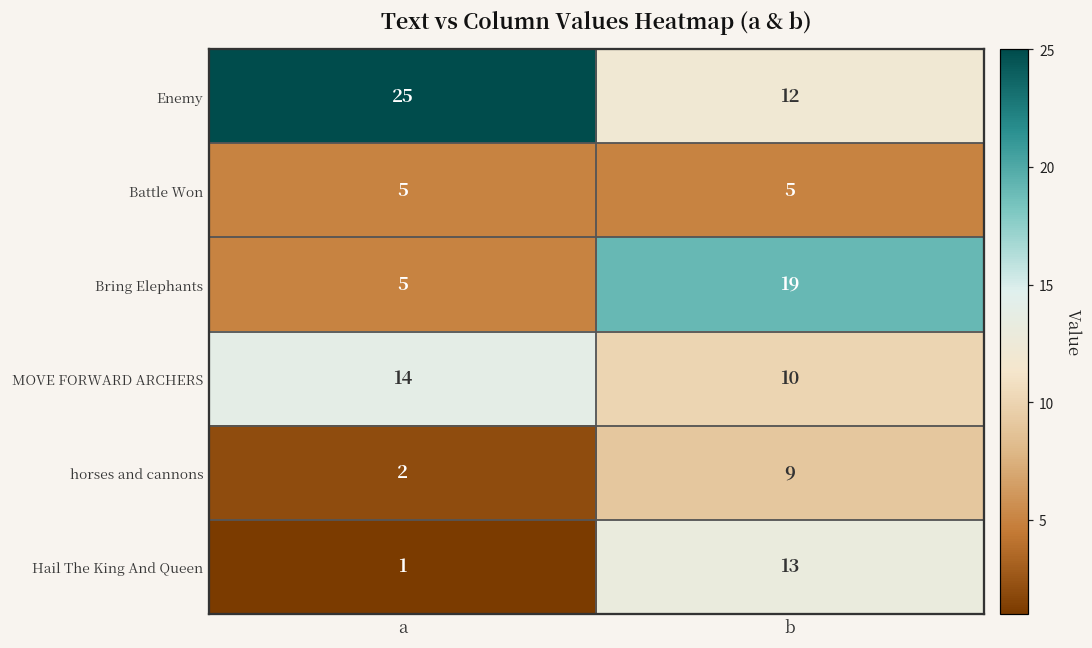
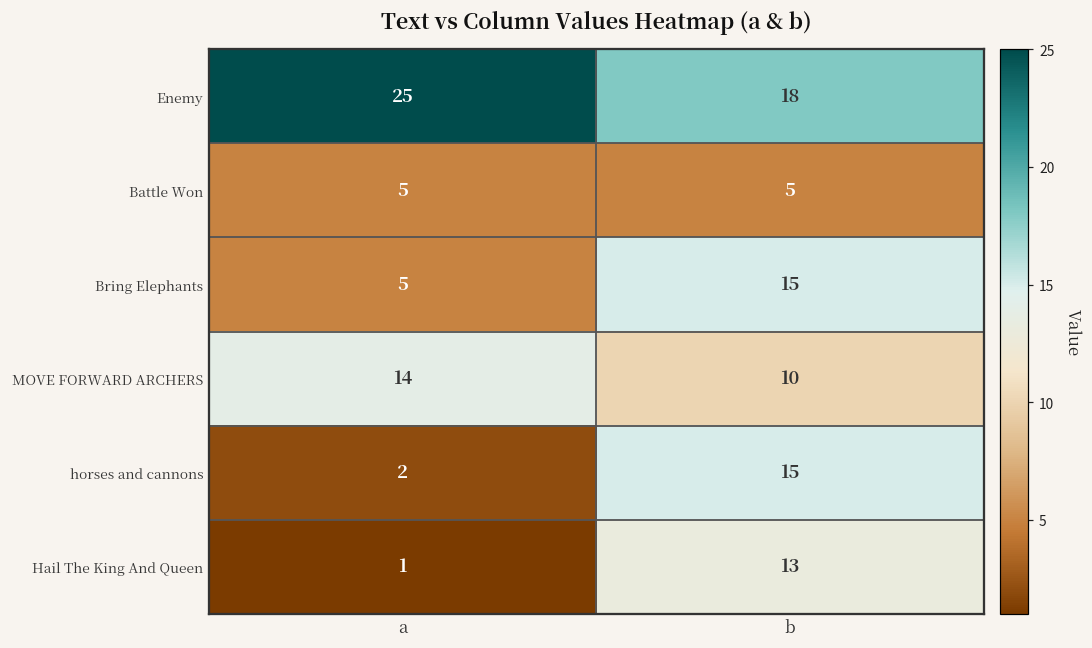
Enemy, b: 12 -> 18
Bring Elephants, b: 19 -> 15
horses and cannons, b: 9 -> 15
